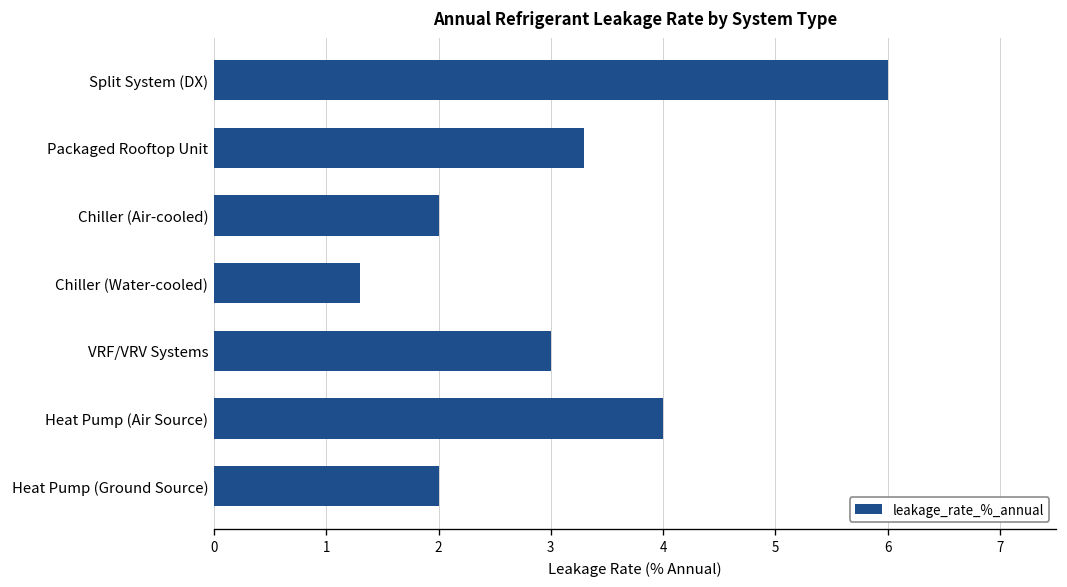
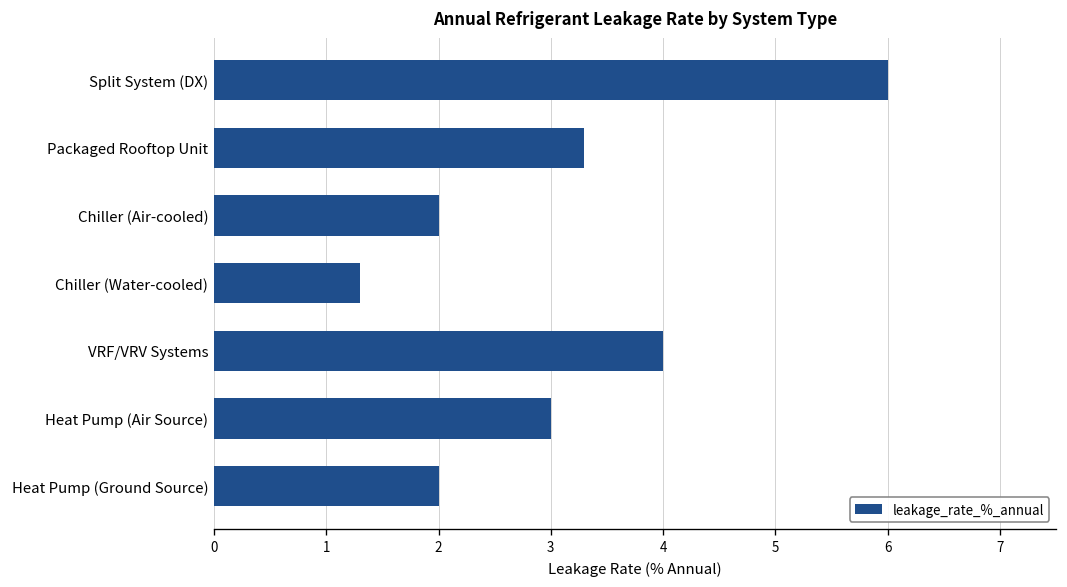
VRF/VRV Systems: 3 -> 4
Heat Pump (Air Source): 4 -> 3
